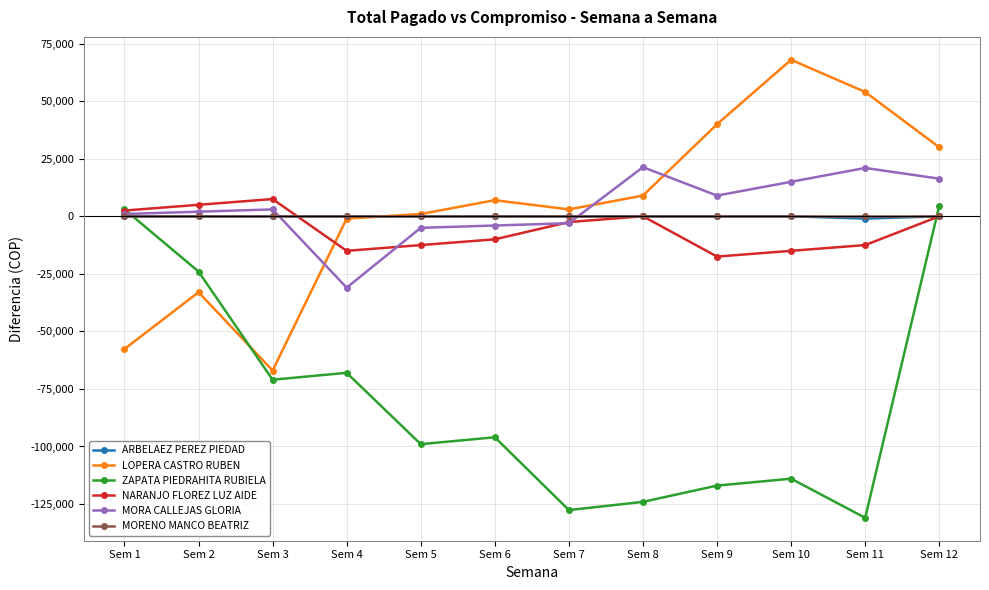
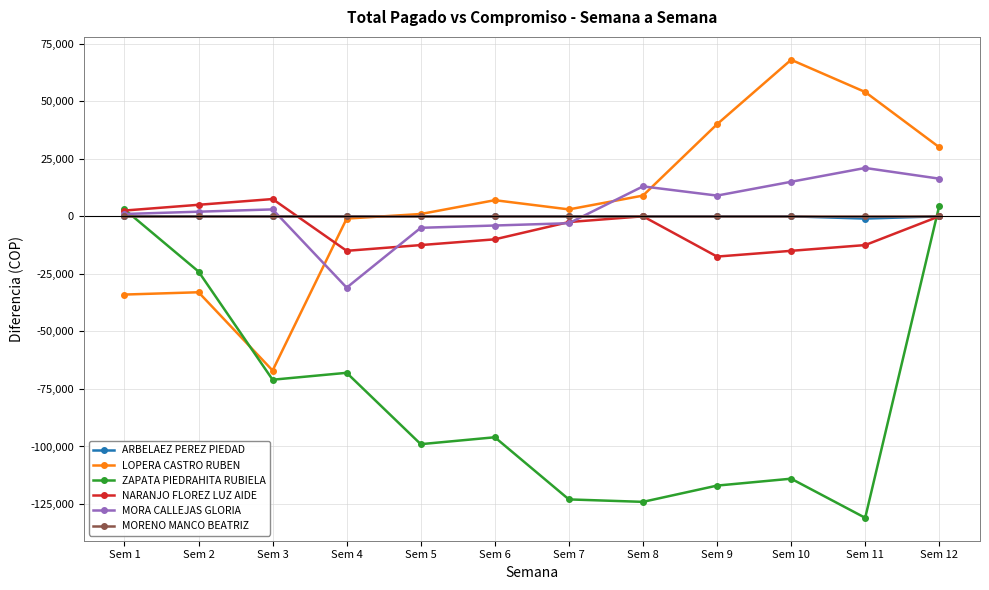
LOPERA CASTRO RUBEN, Sem 1: -58,000 -> -34,000
ZAPATA PIEDRAHITA RUBIELA, Sem 7: -128,000 -> -123,000
MORA CALLEJAS GLORIA, Sem 8: 21,000 -> 13,000
